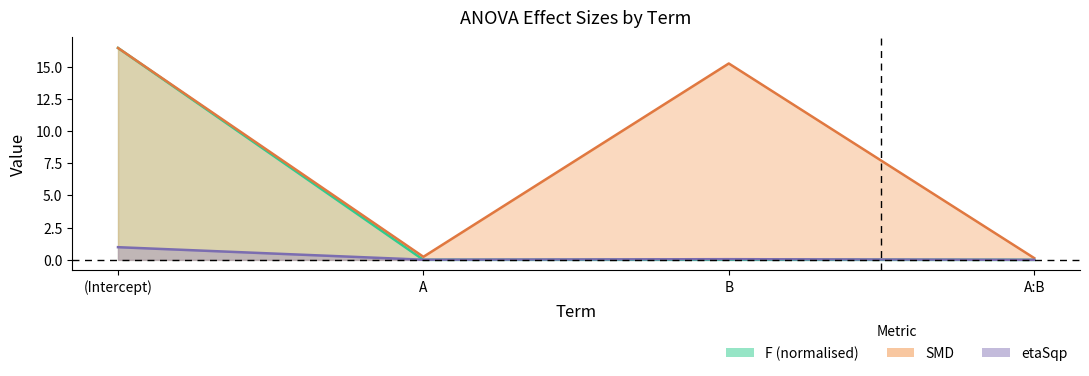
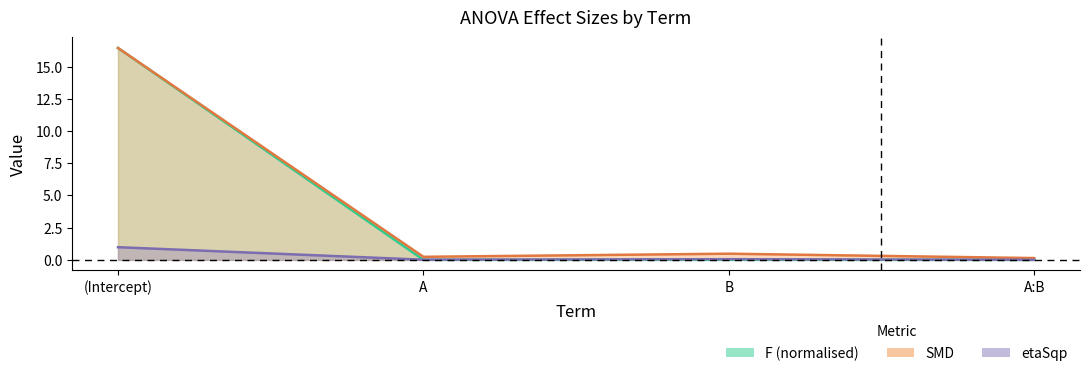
SMD, B: 15.2 -> 0.5
